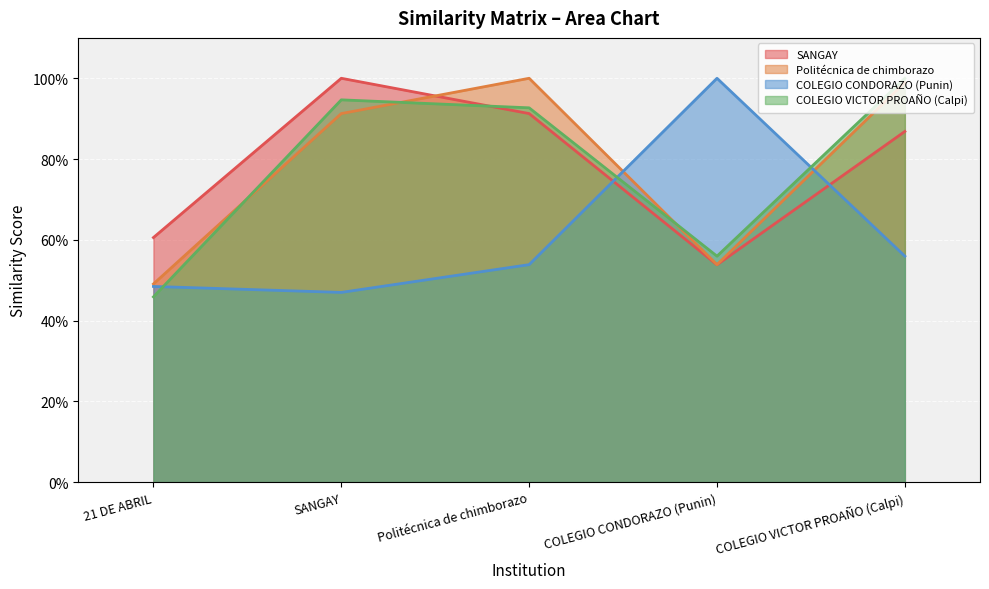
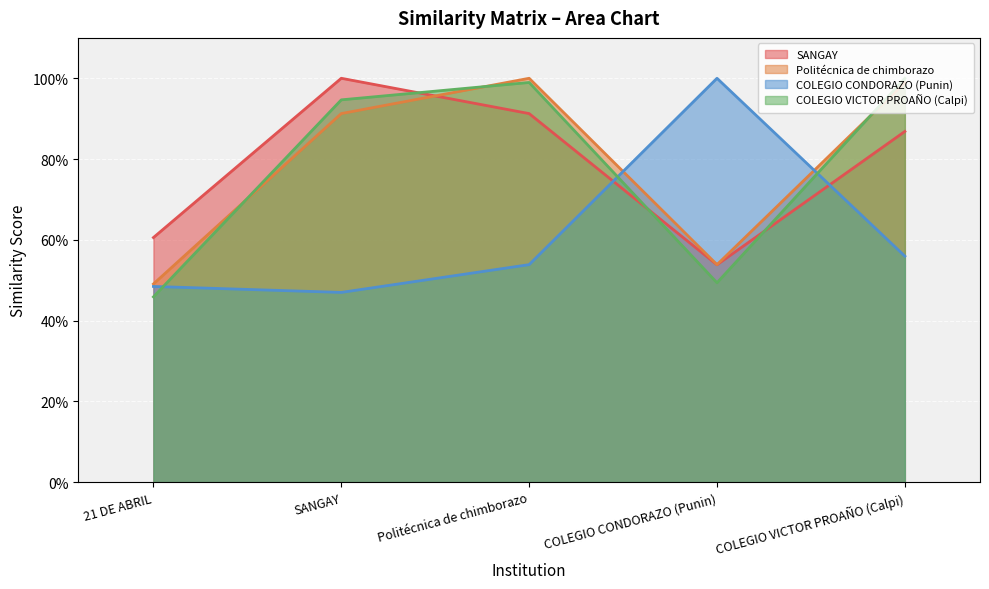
COLEGIO VICTOR PROAÑO (Calpi), Politécnica de chimborazo: 93% -> 99%
COLEGIO VICTOR PROAÑO (Calpi), COLEGIO CONDORAZO (Punin): 56% -> 49%
